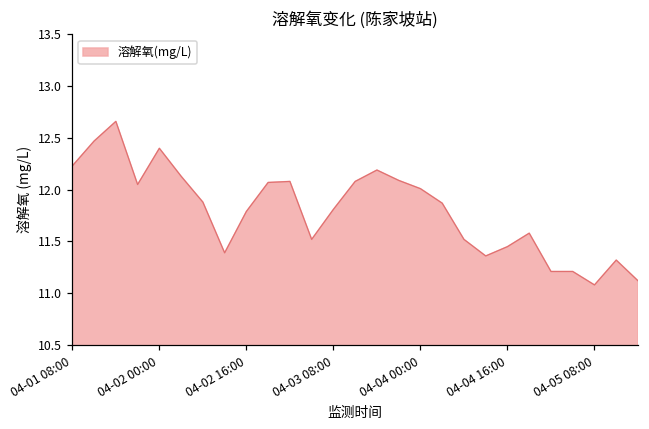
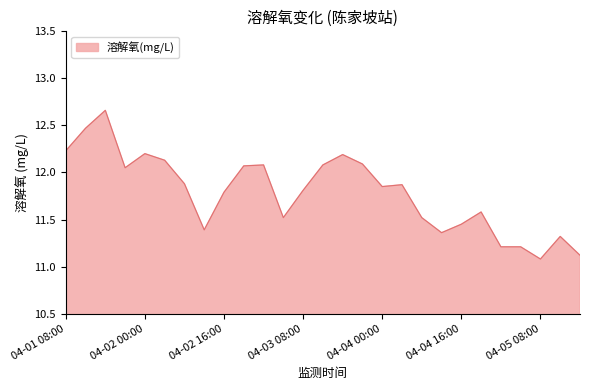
04-02 00:00: 12.4 -> 12.2
04-04 00:00: 12.0 -> 11.9
